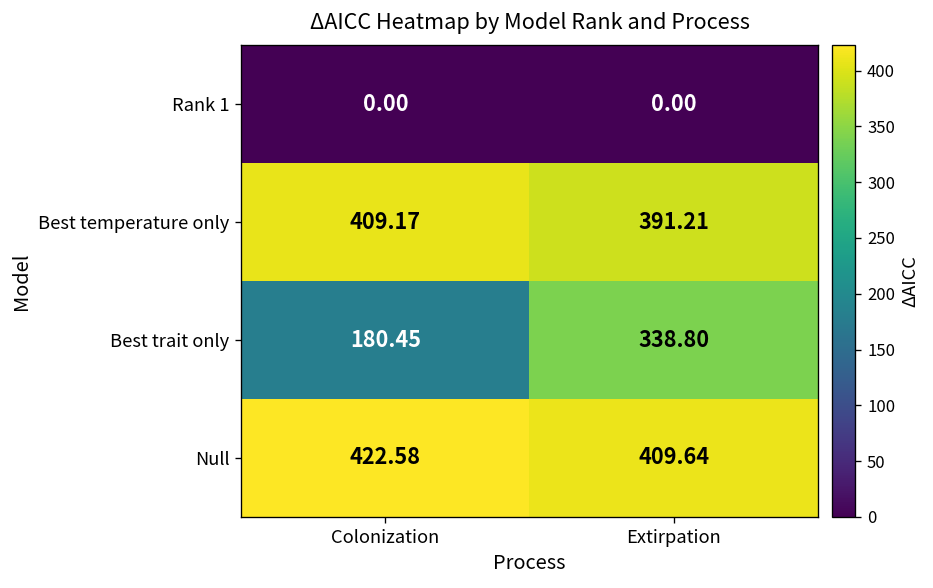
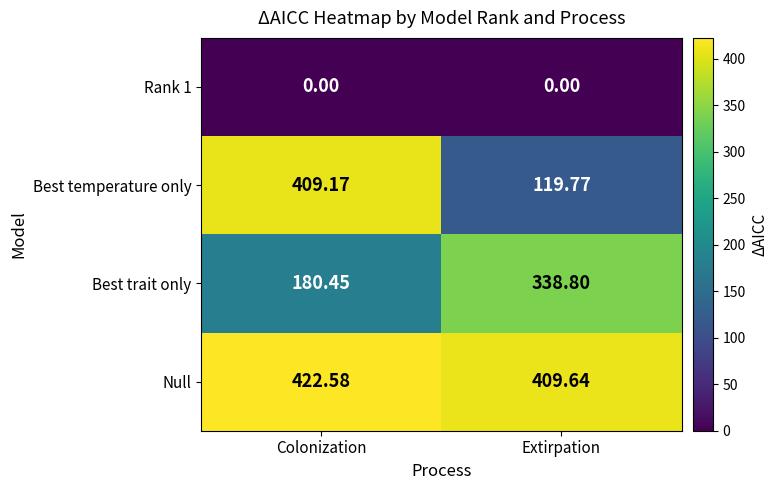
Best temperature only, Extirpation: 391.21 -> 119.77
